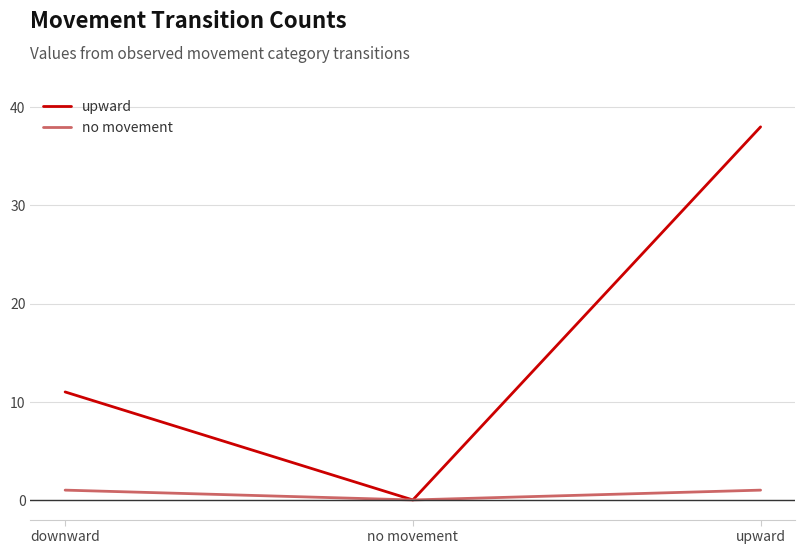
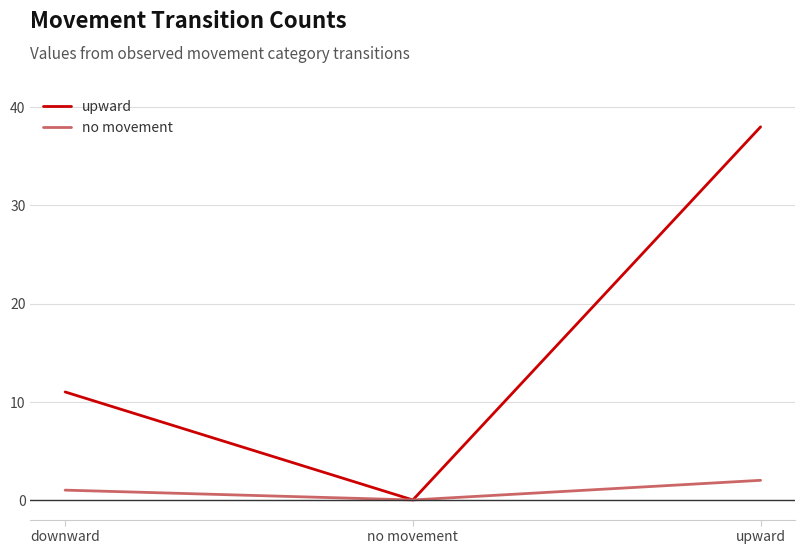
no movement, upward: 1 -> 2
